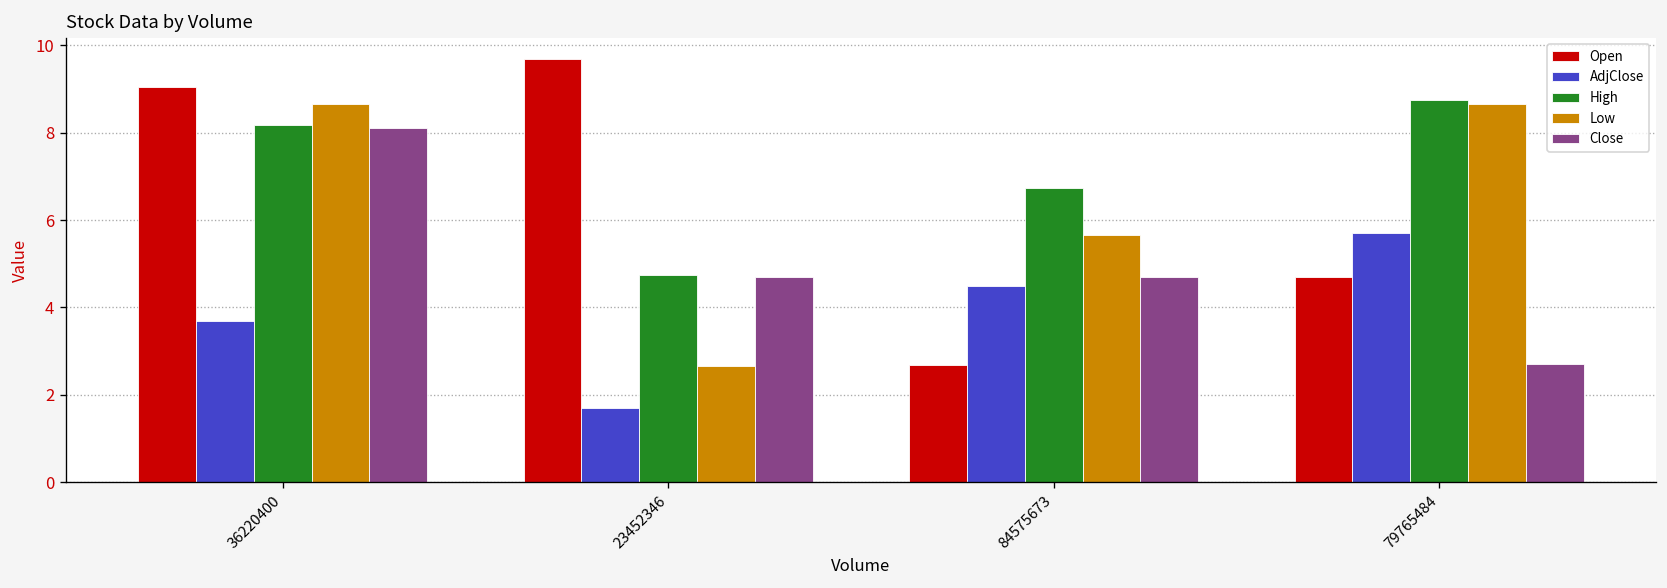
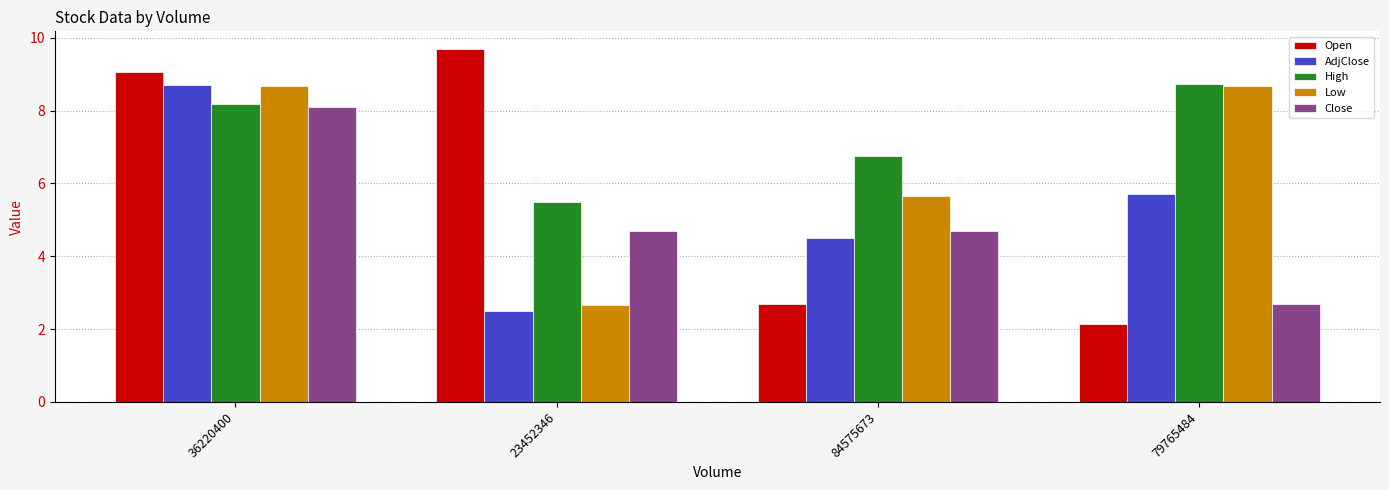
AdjClose, 36220400: 3.7 -> 8.7
AdjClose, 23452346: 1.7 -> 2.5
High, 23452346: 4.7 -> 5.5
Open, 79765484: 4.7 -> 2.1
